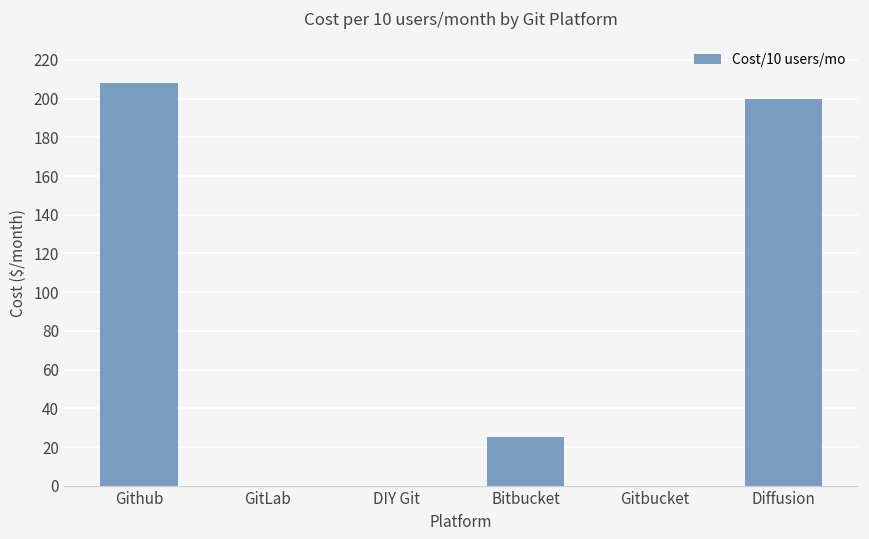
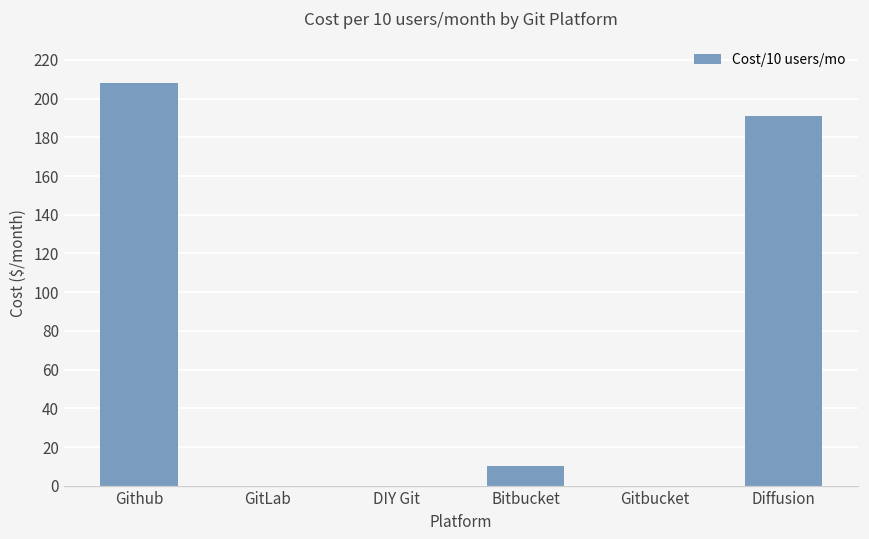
Bitbucket: 25 -> 10
Diffusion: 200 -> 191
